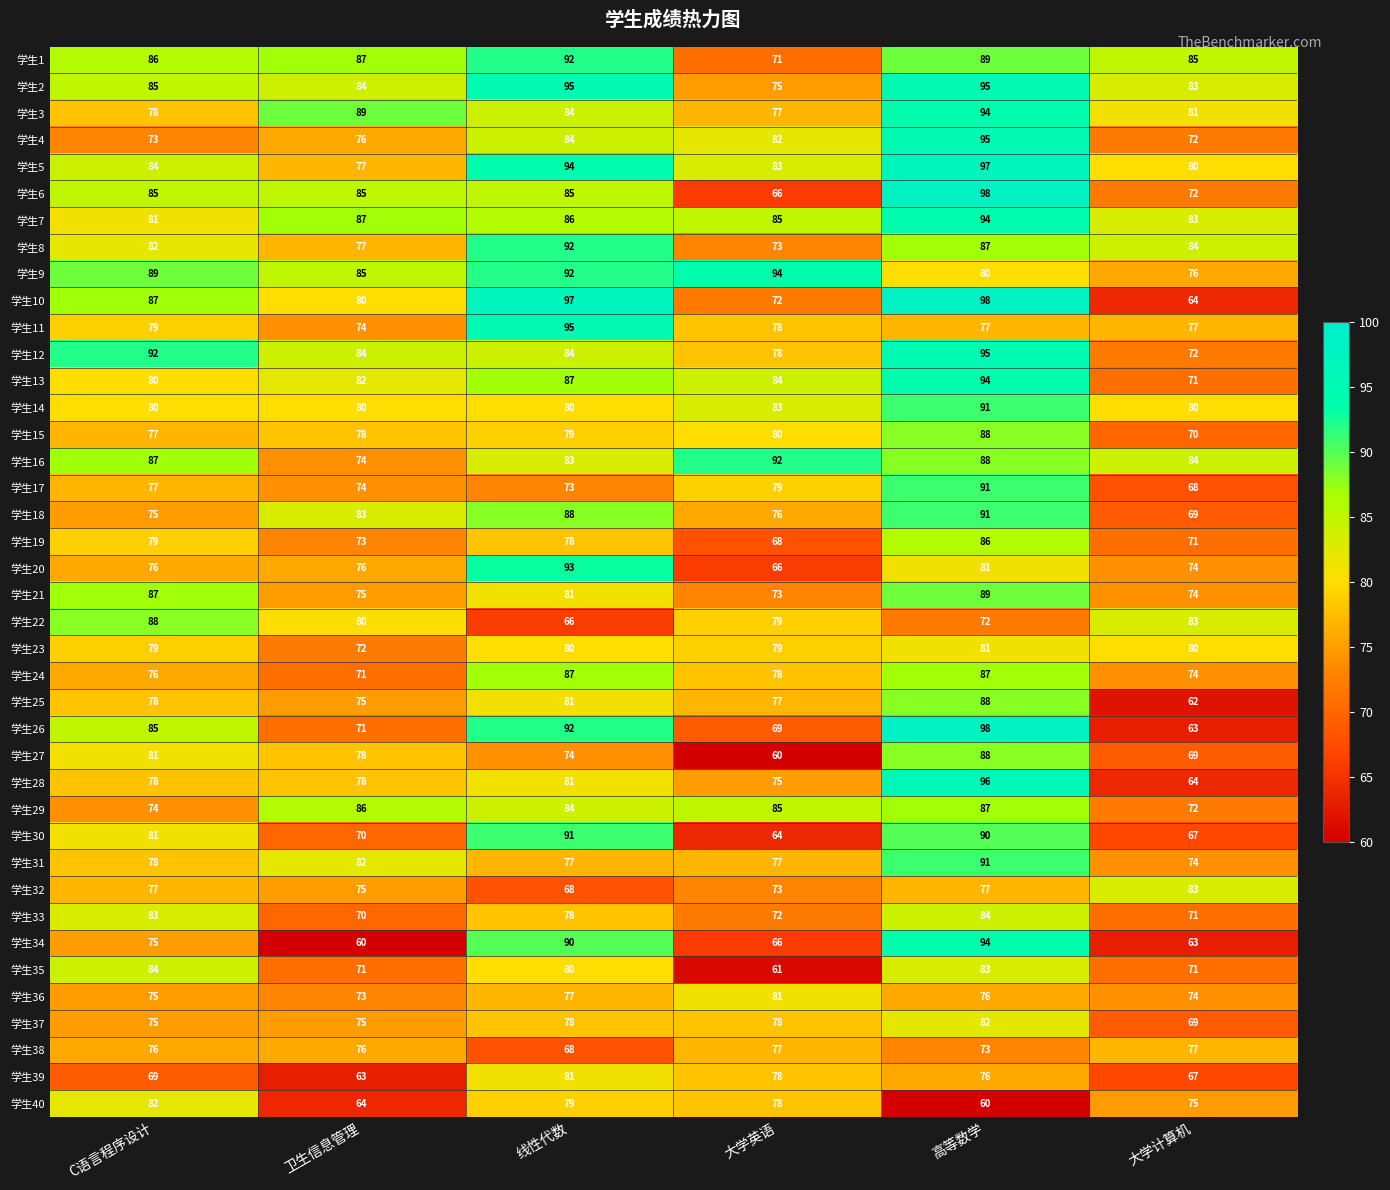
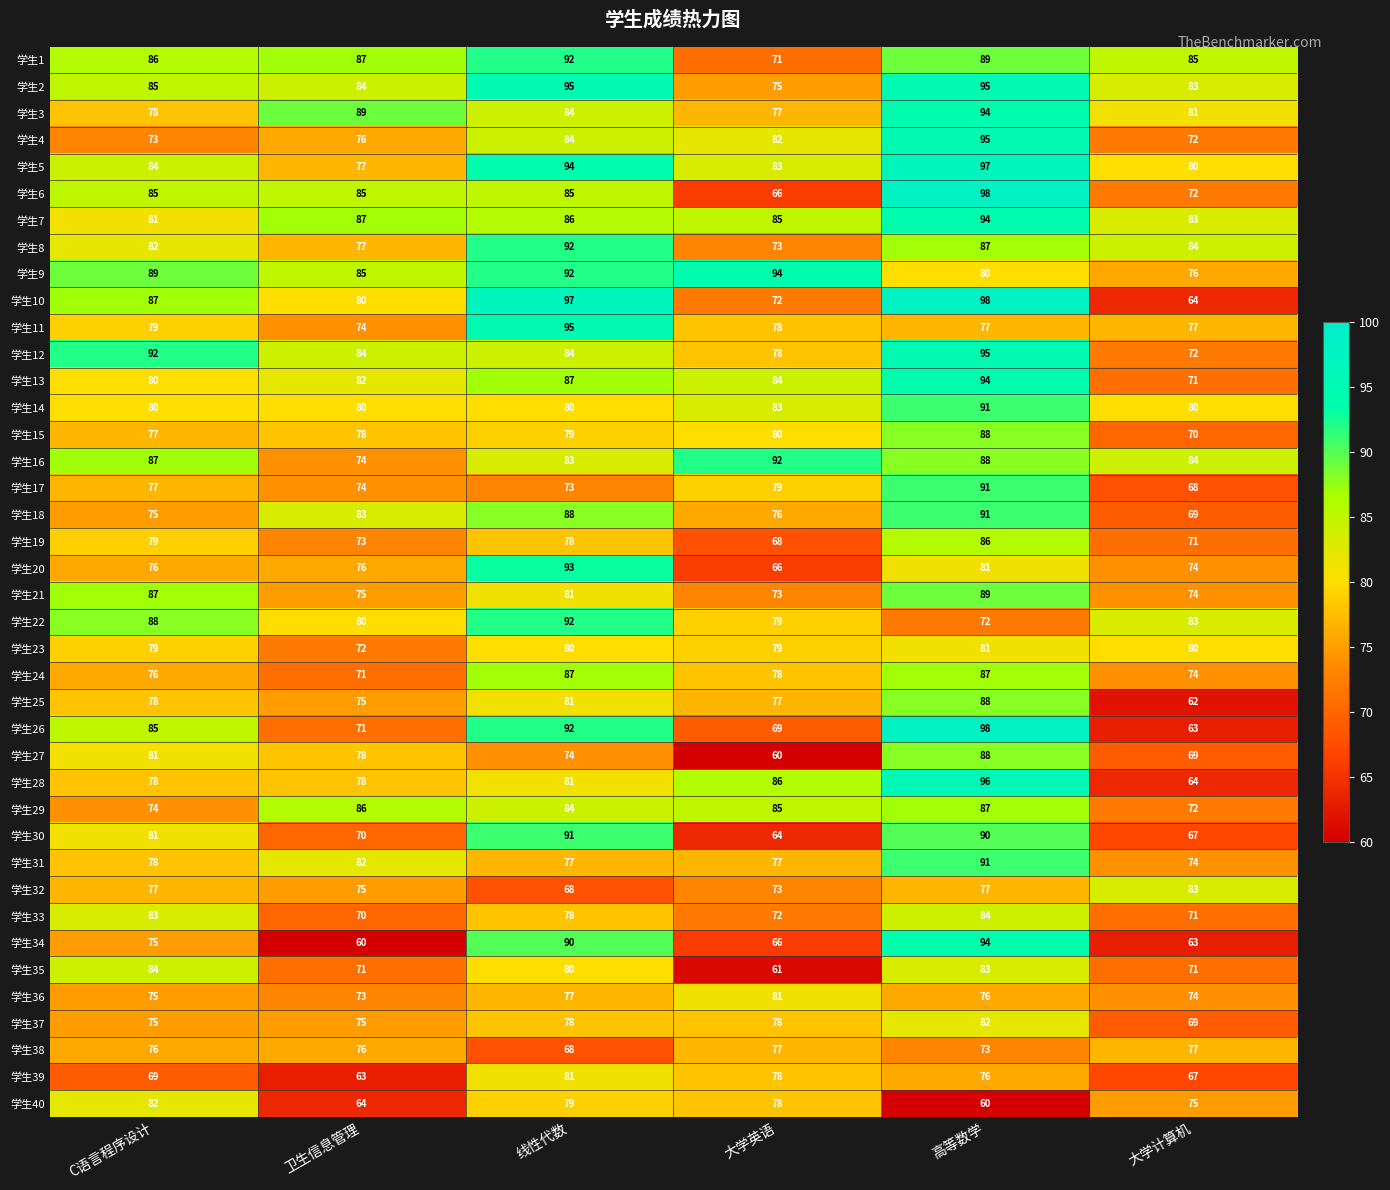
学生22, 线性代数: 66 -> 92
学生28, 大学英语: 75 -> 86
